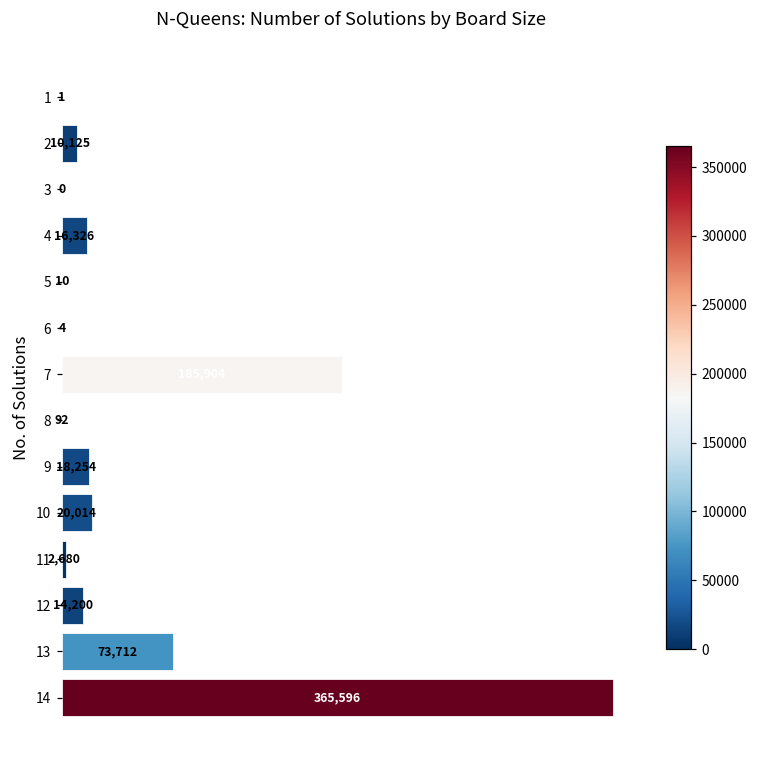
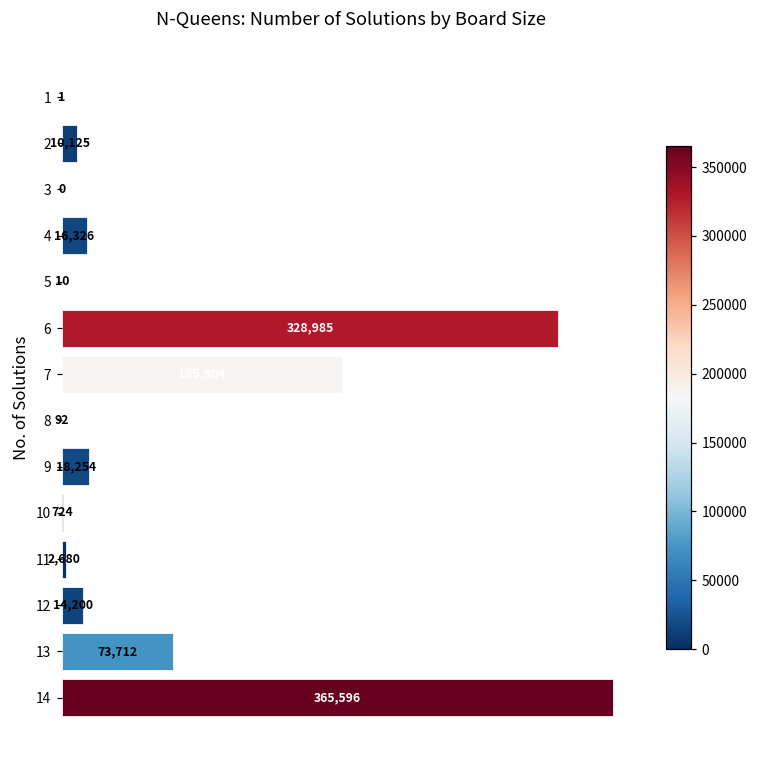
6: 4 -> 328,985
10: 20,014 -> 724
